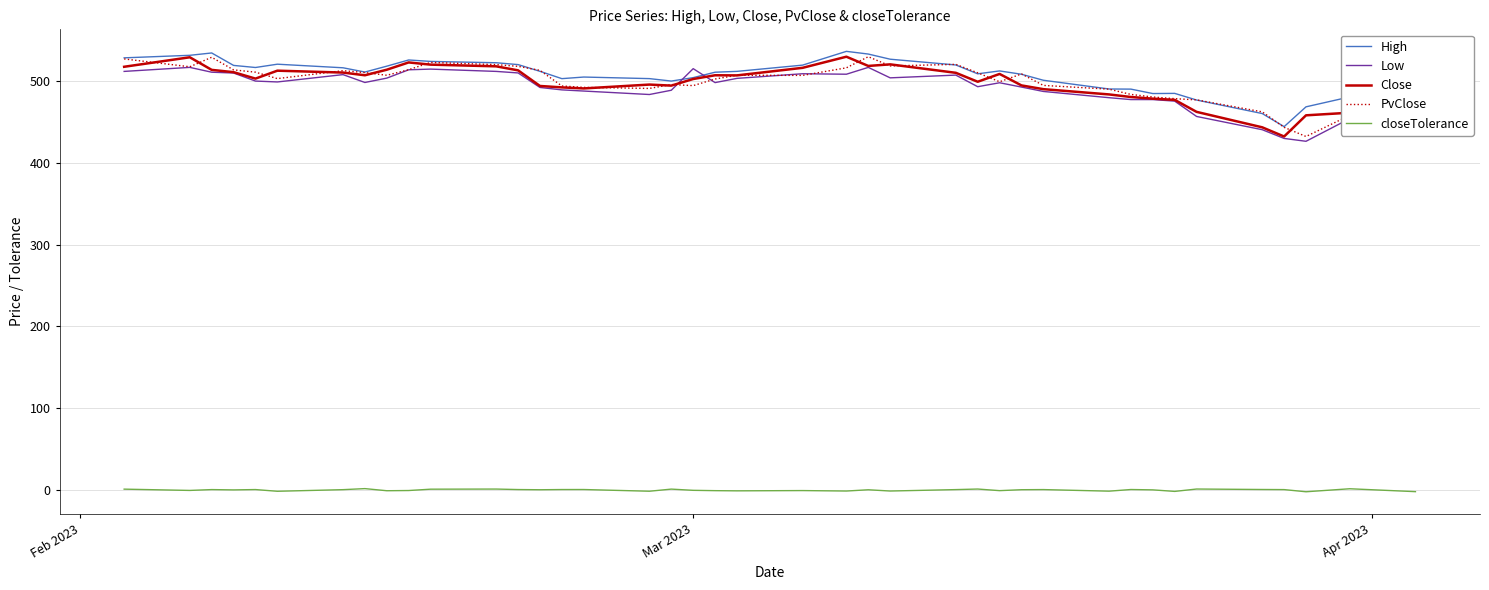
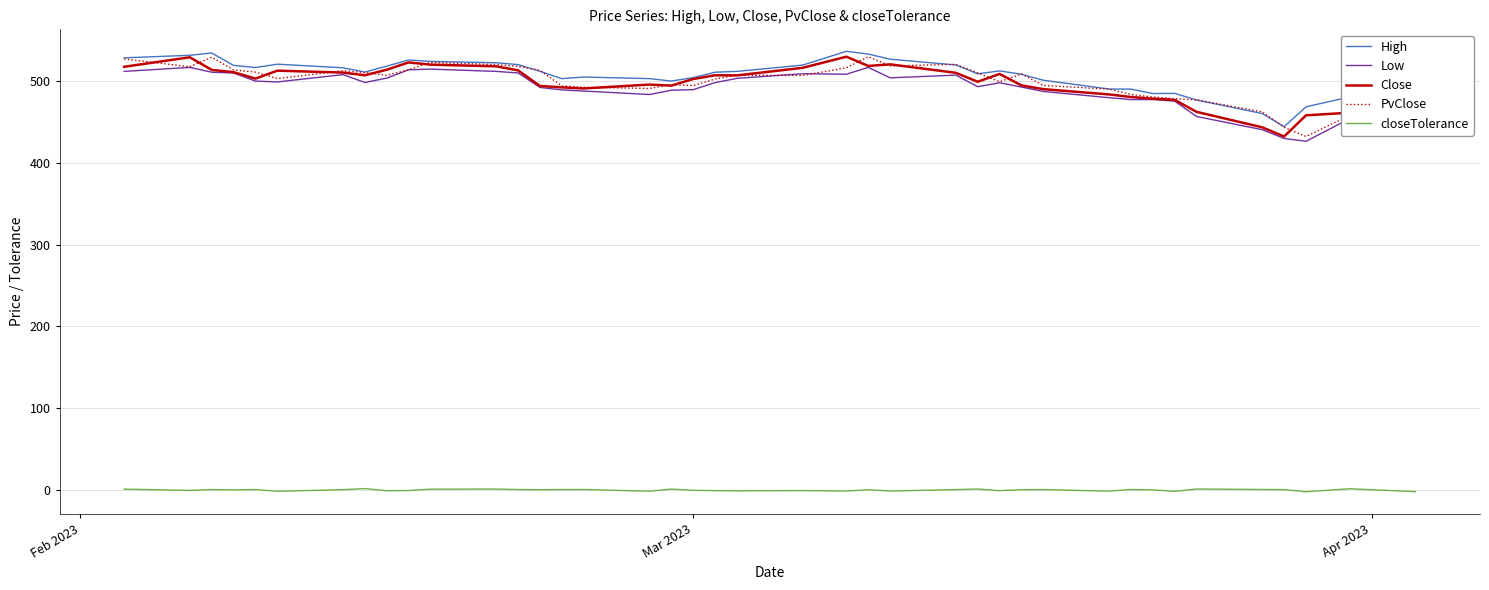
Low, Mar 2023: 520 -> 490
